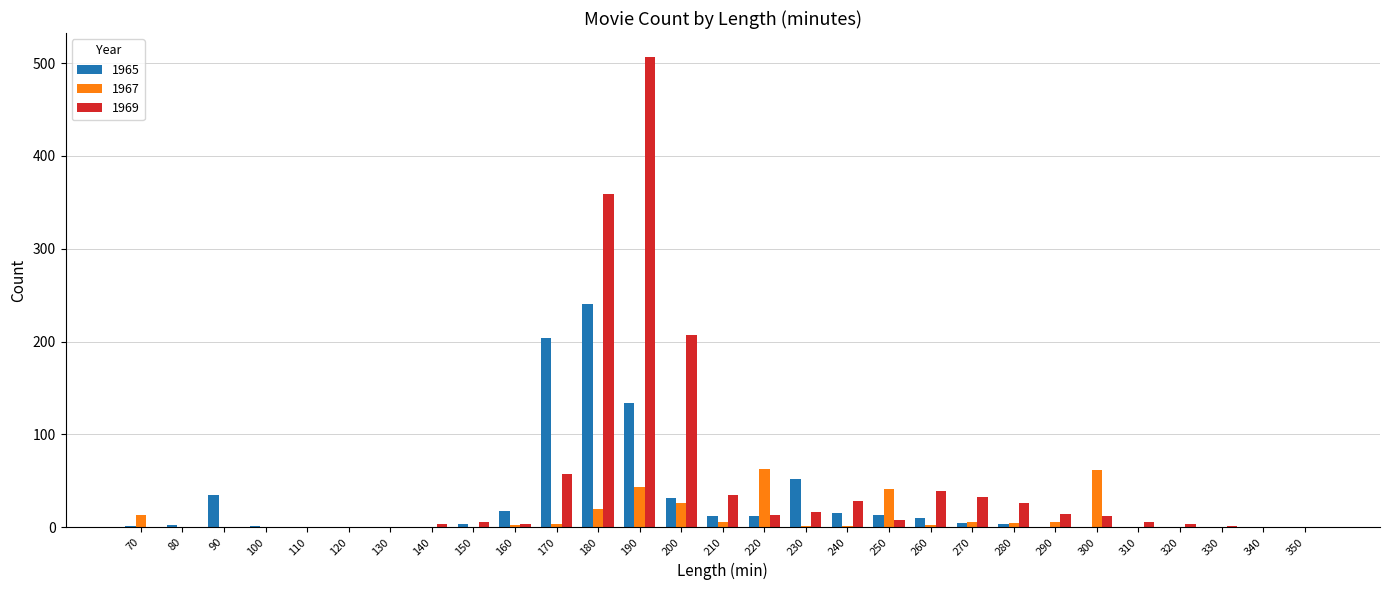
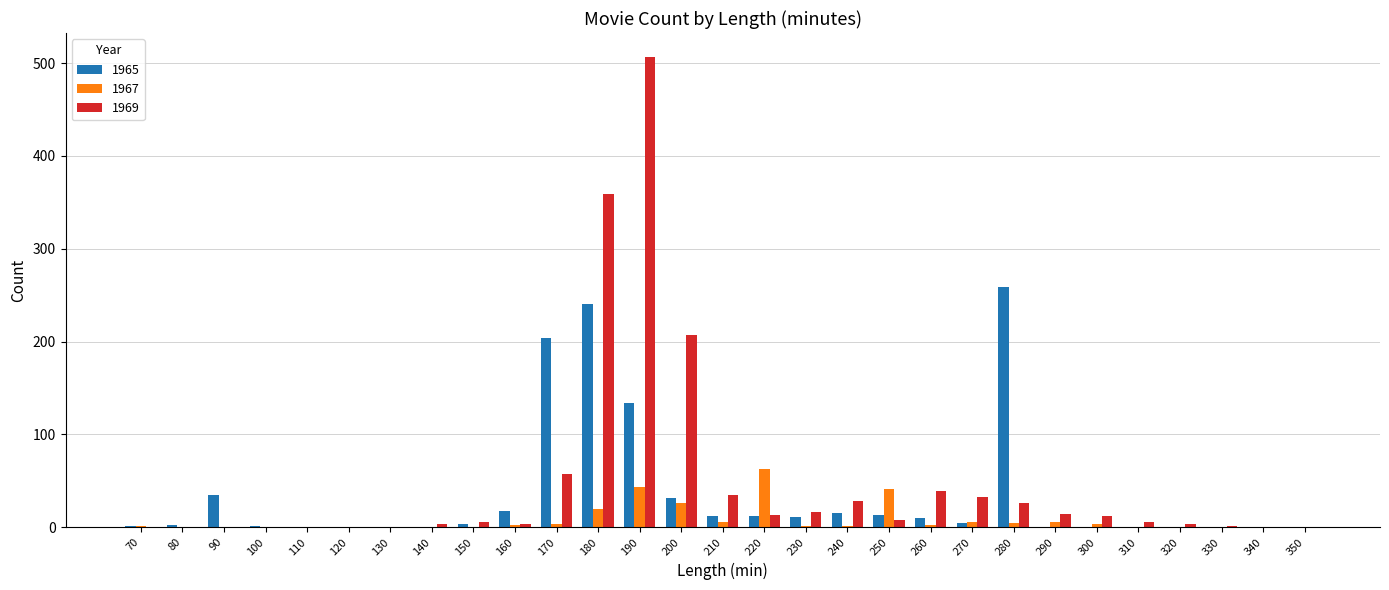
1967, 70: 10 -> 0
1965, 230: 50 -> 10
1965, 280: 0 -> 260
1967, 300: 60 -> 0
